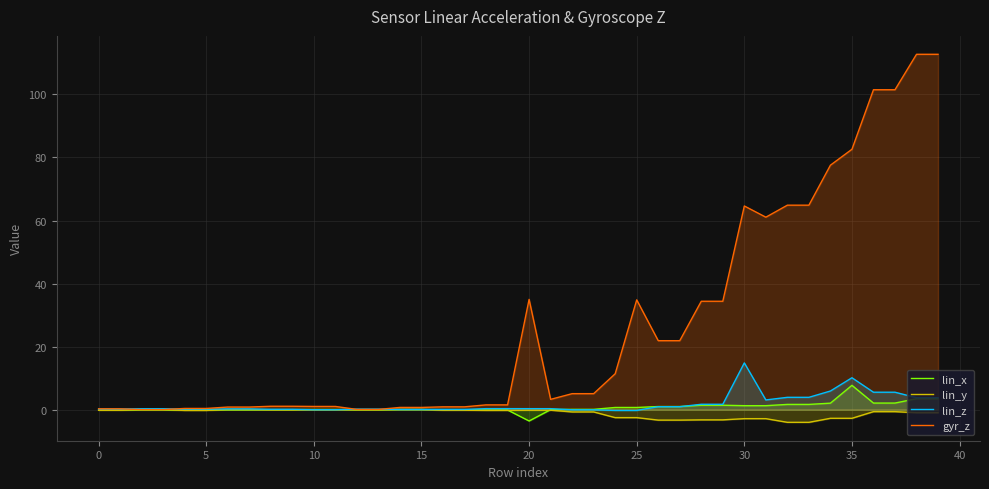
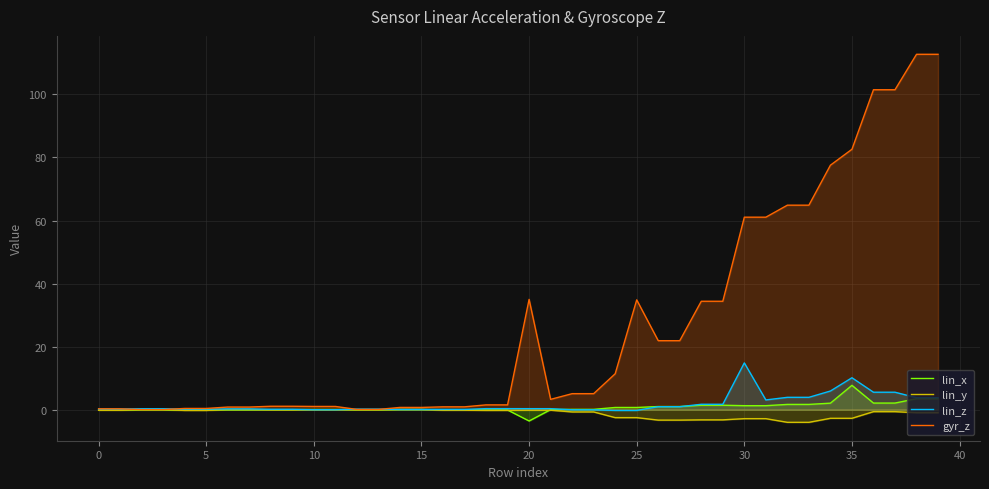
gyr_z, 30: 65 -> 61
